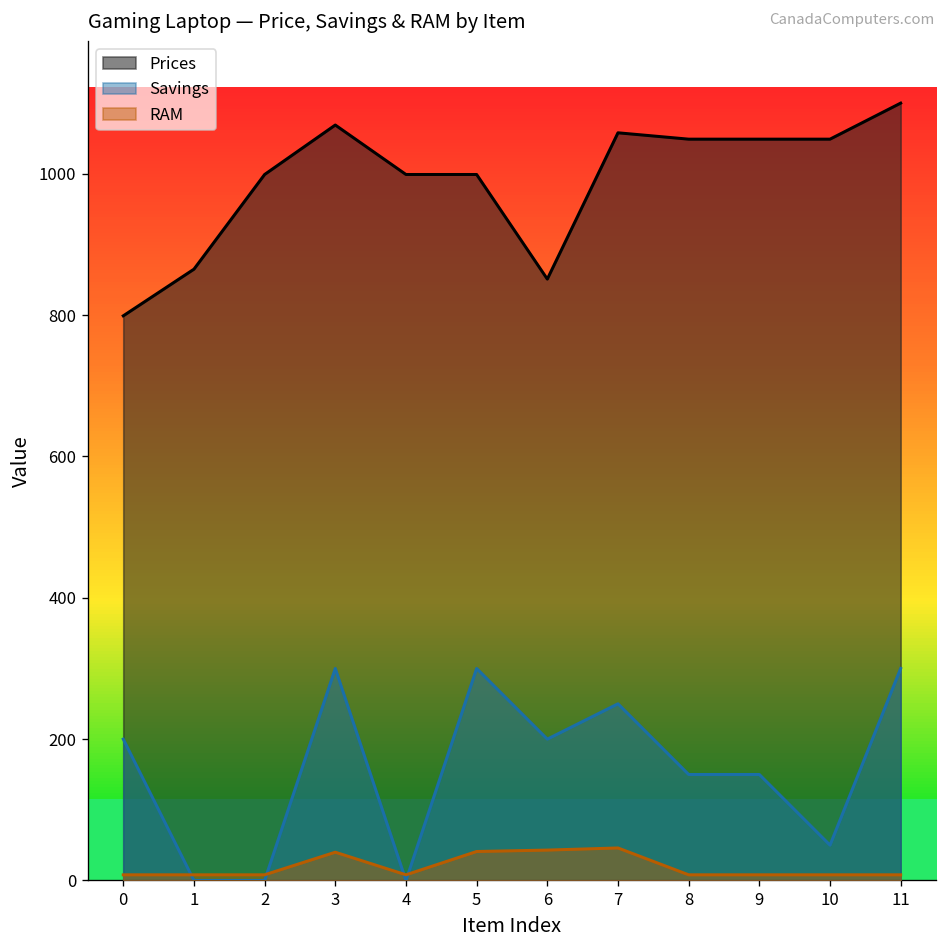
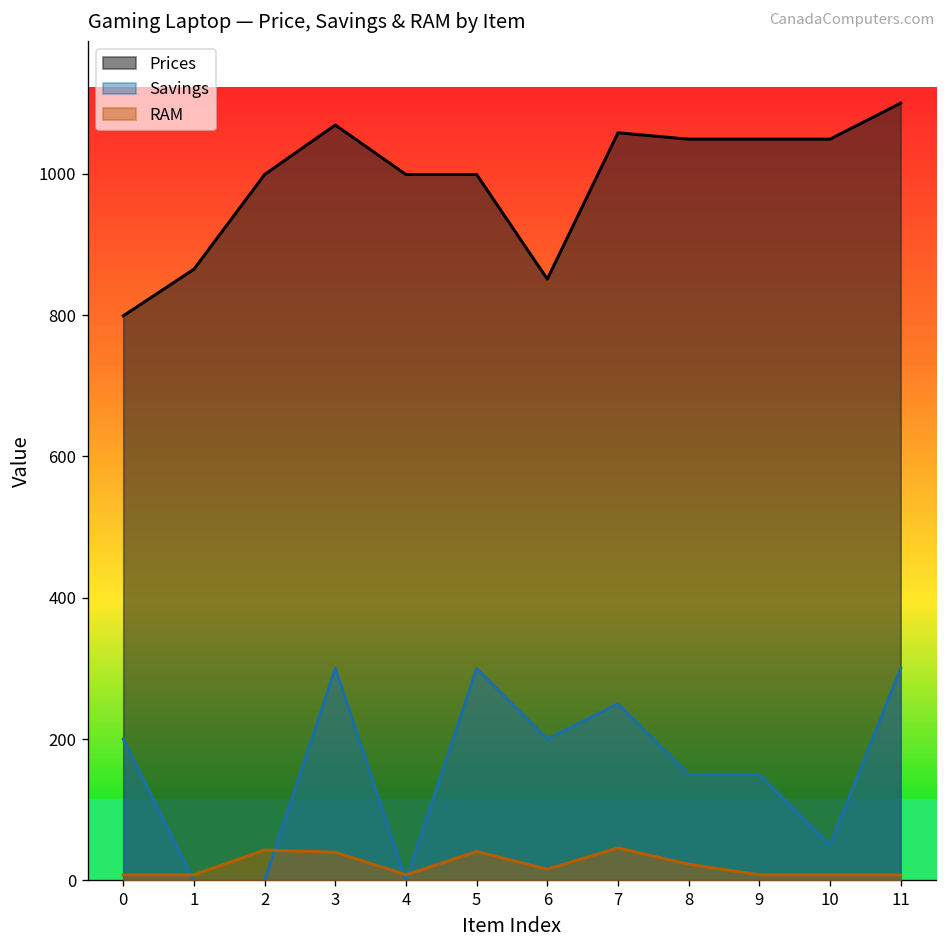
RAM, 2: 10 -> 40
RAM, 6: 40 -> 20
RAM, 8: 10 -> 20
